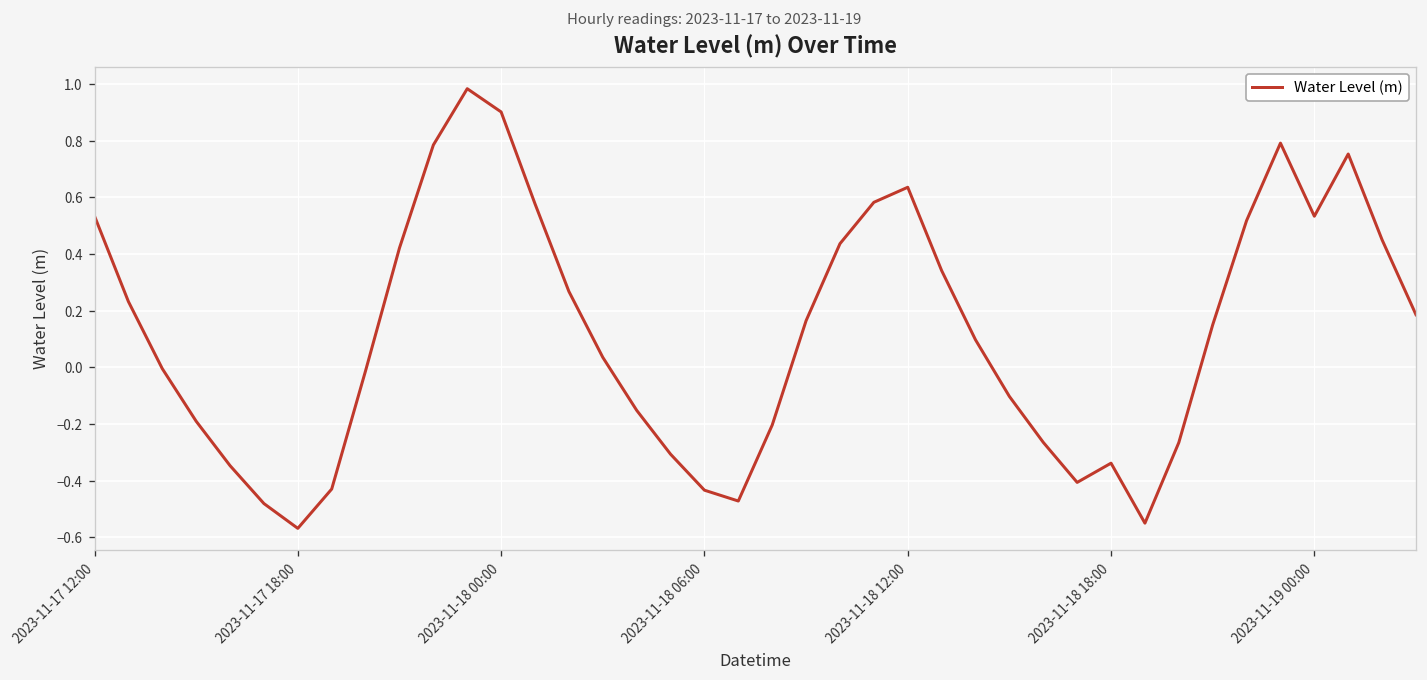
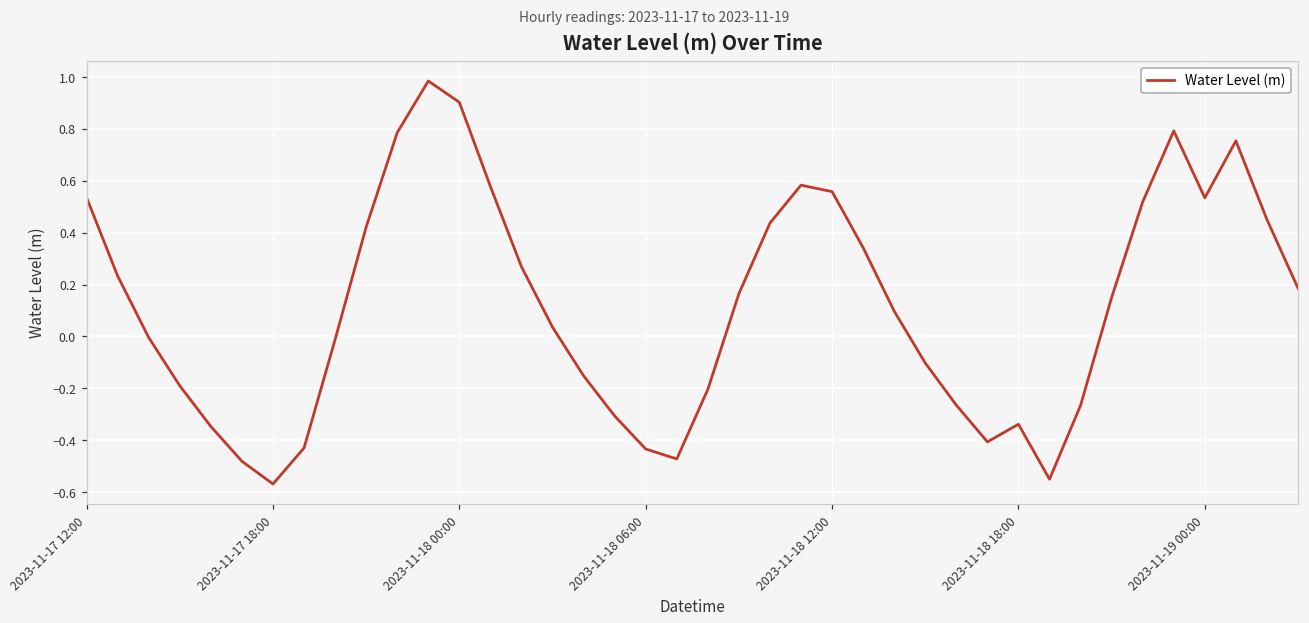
2023-11-18 12:00: 0.64 -> 0.56
